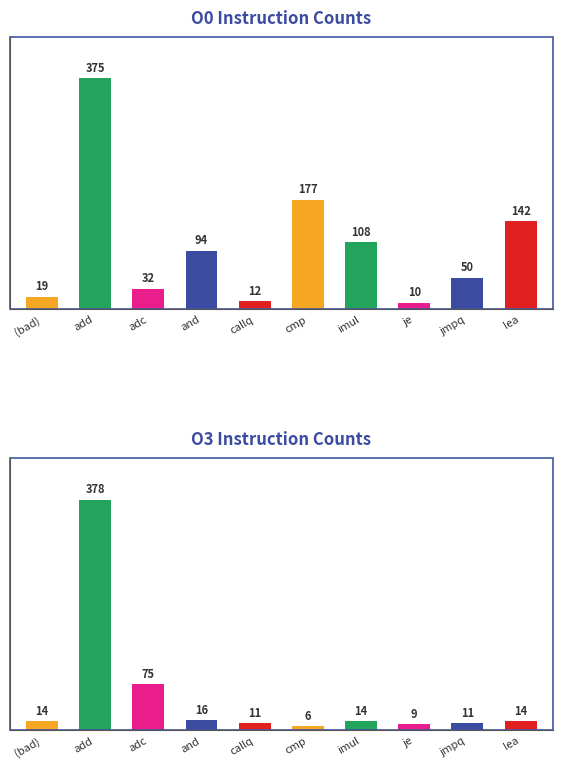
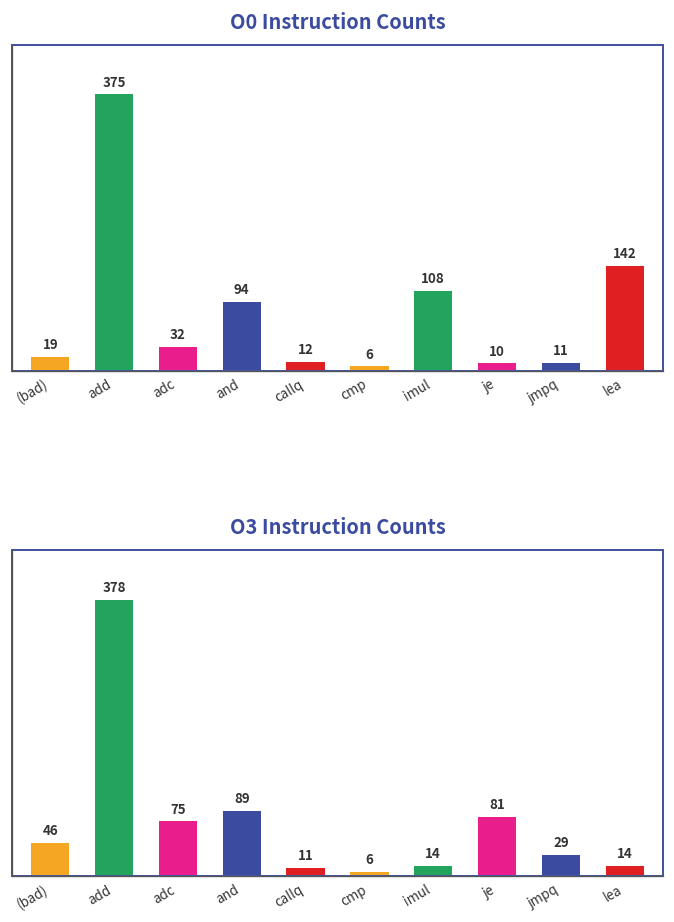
O0 Instruction Counts, cmp: 177 -> 6
O0 Instruction Counts, jmpq: 50 -> 11
O3 Instruction Counts, (bad): 14 -> 46
O3 Instruction Counts, and: 16 -> 89
O3 Instruction Counts, je: 9 -> 81
O3 Instruction Counts, jmpq: 11 -> 29
